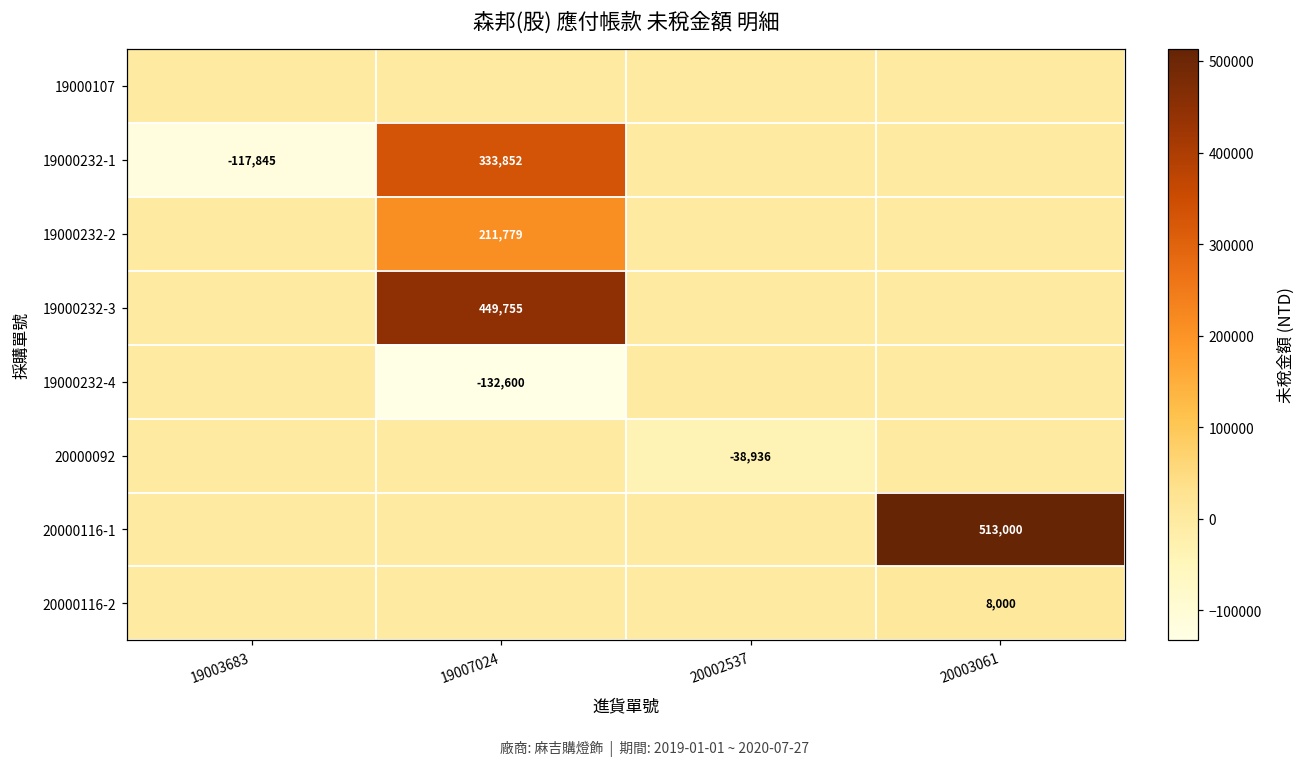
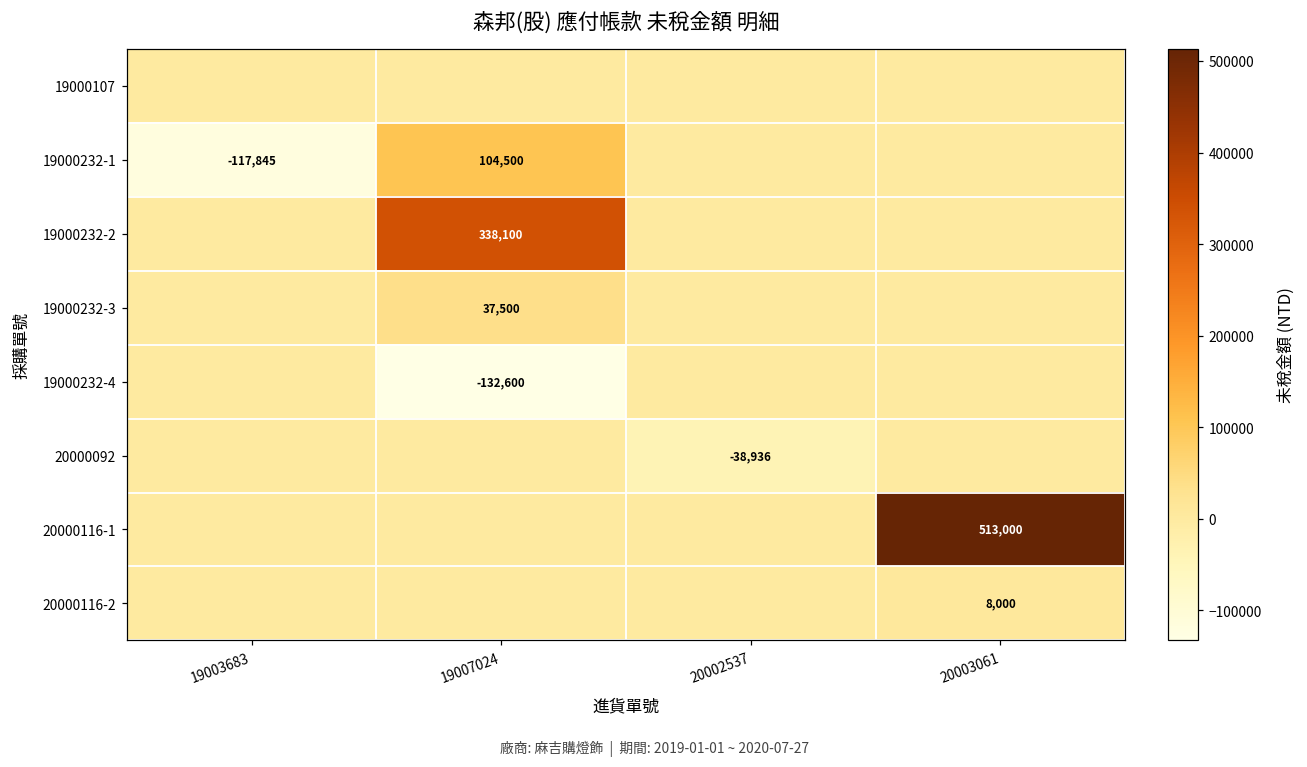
19000232-1, 19007024: 333,852 -> 104,500
19000232-2, 19007024: 211,779 -> 338,100
19000232-3, 19007024: 449,755 -> 37,500
